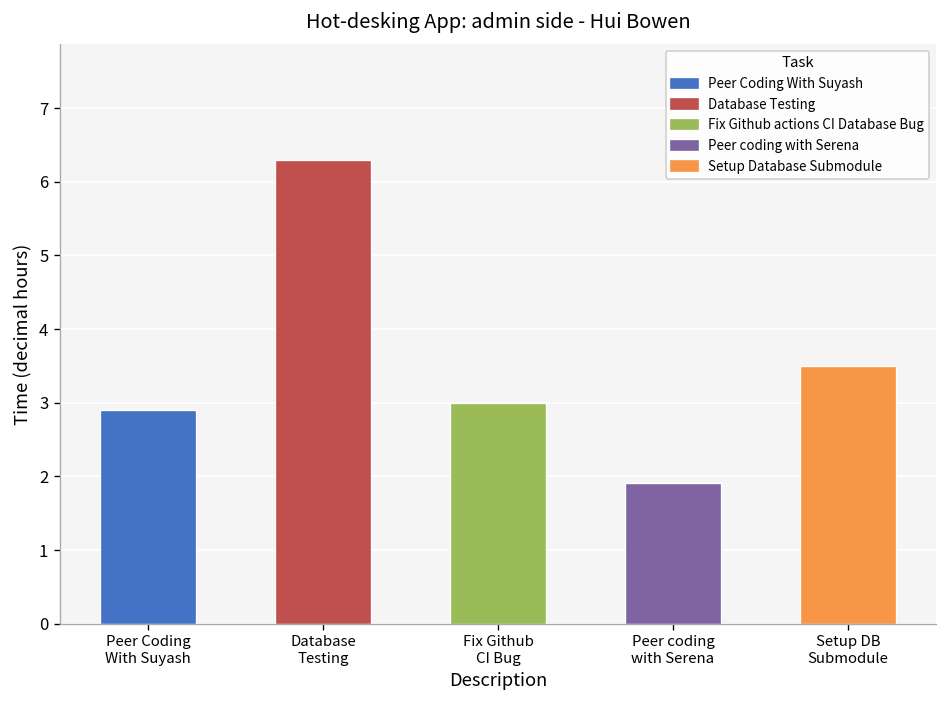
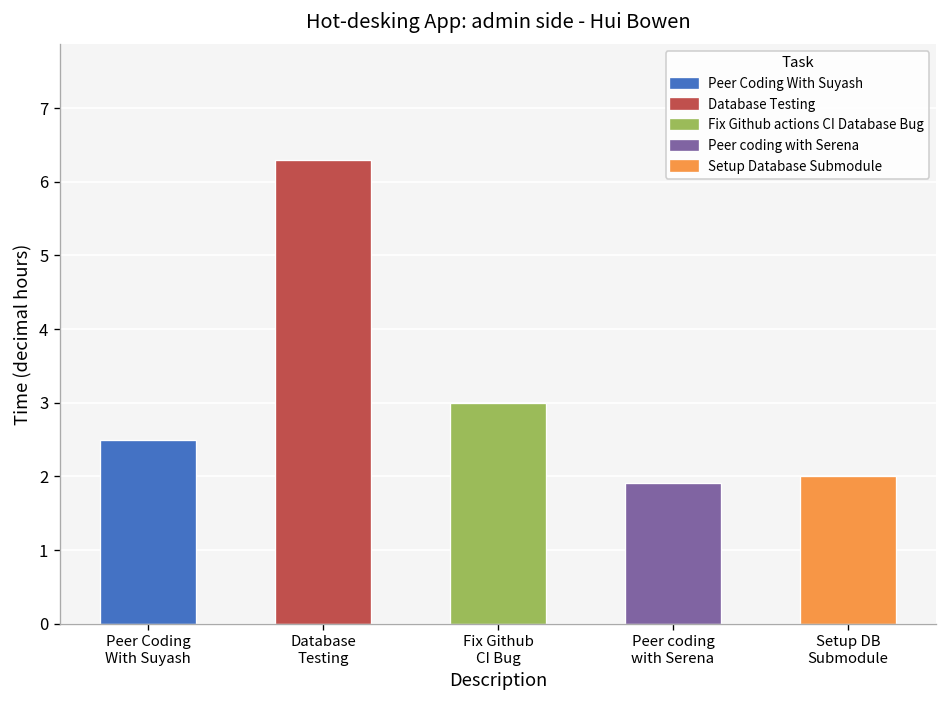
Peer Coding With Suyash: 2.9 -> 2.5
Setup DB Submodule: 3.5 -> 2.0
